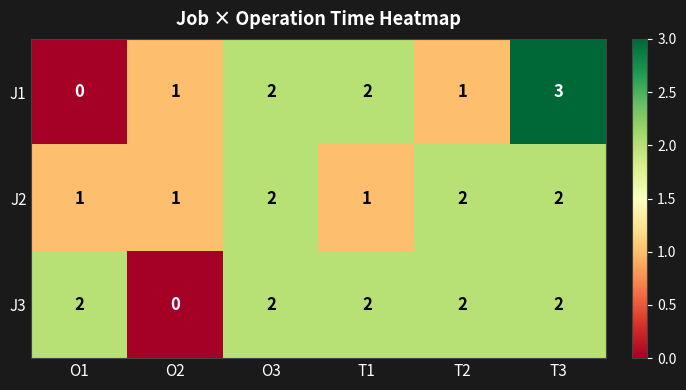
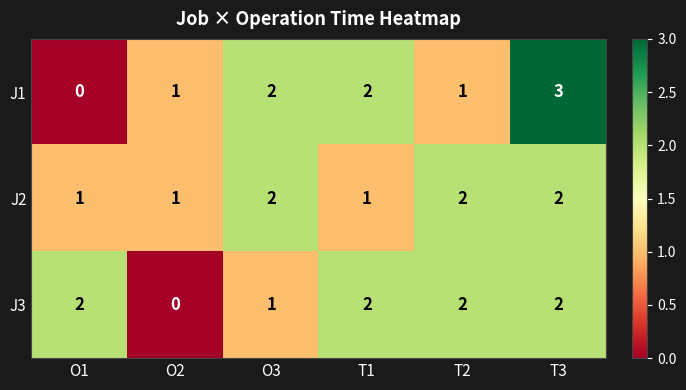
J3, O3: 2 -> 1
